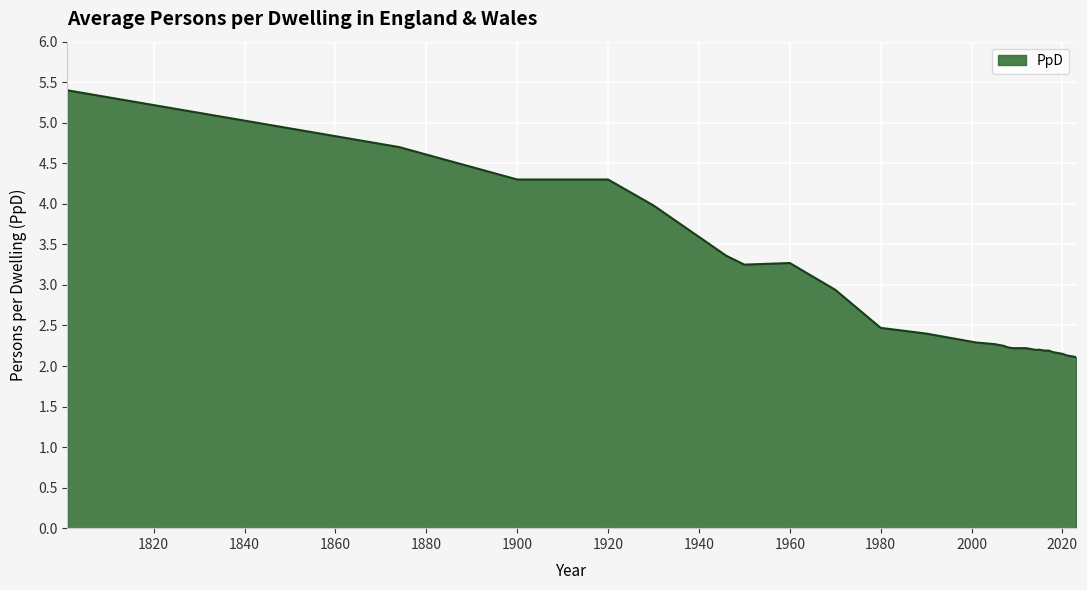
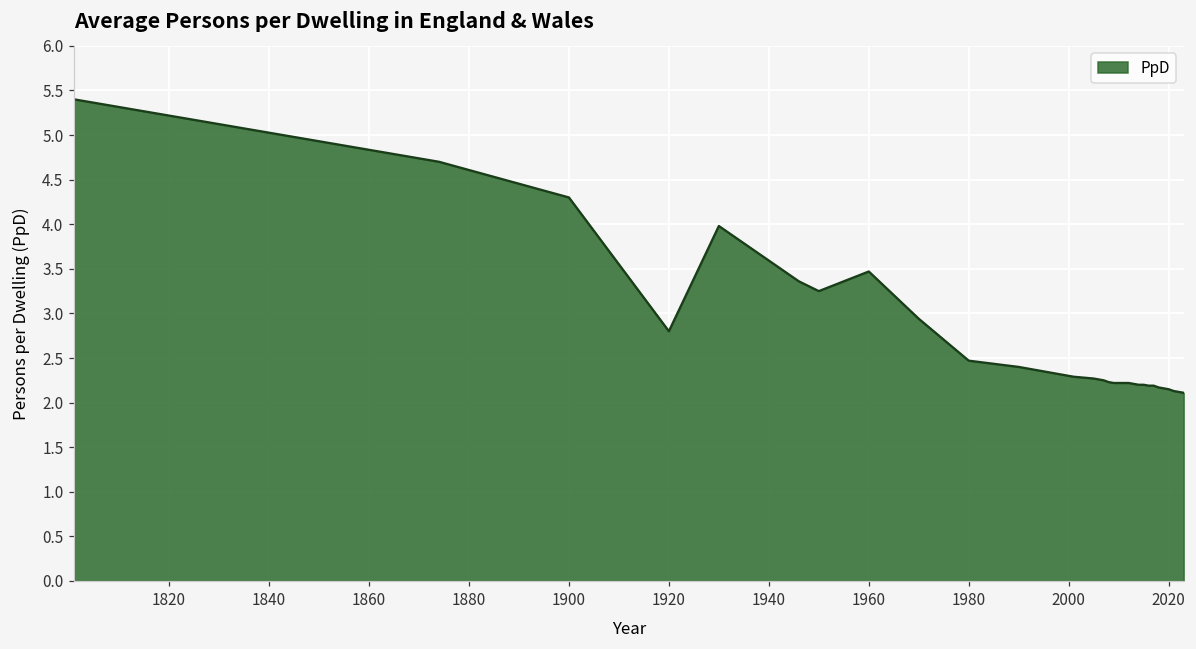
1920: 4.3 -> 2.8
1960: 3.3 -> 3.5
